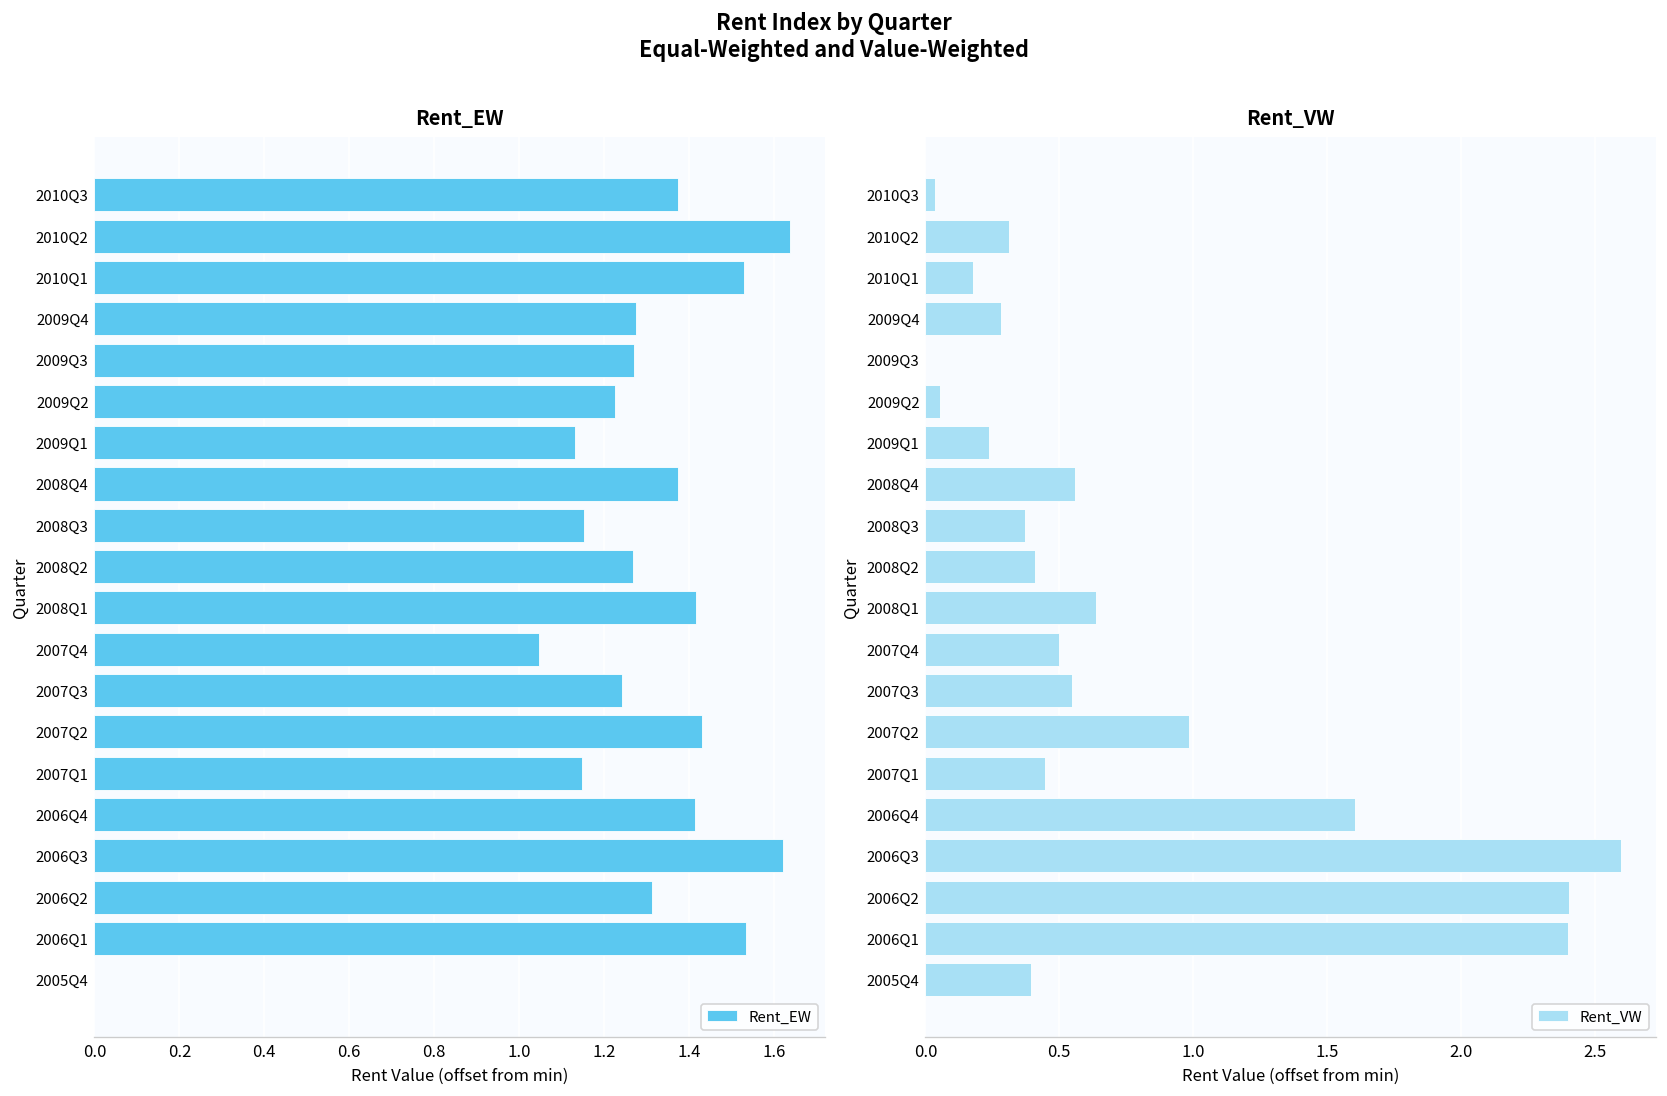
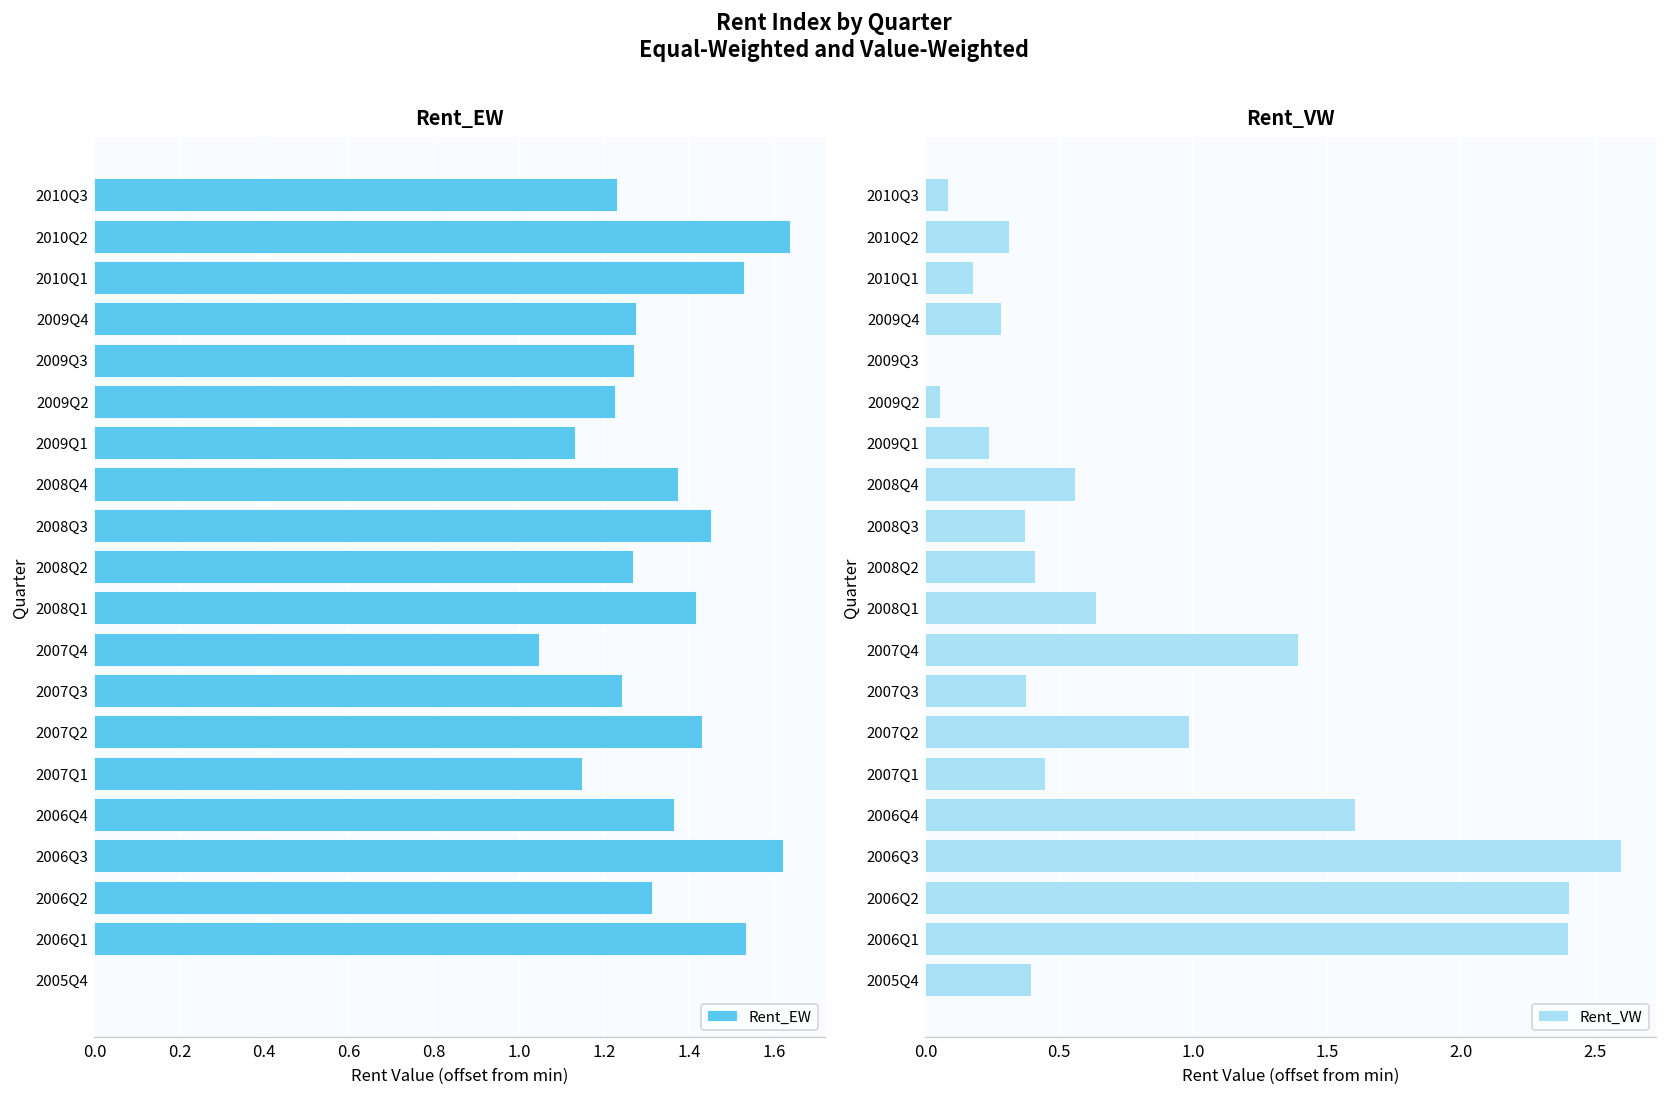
Rent_EW, 2010Q3: 1.37 -> 1.23
Rent_EW, 2008Q3: 1.15 -> 1.45
Rent_EW, 2006Q4: 1.41 -> 1.36
Rent_VW, 2010Q3: 0.04 -> 0.08
Rent_VW, 2007Q4: 0.50 -> 1.39
Rent_VW, 2007Q3: 0.55 -> 0.37
